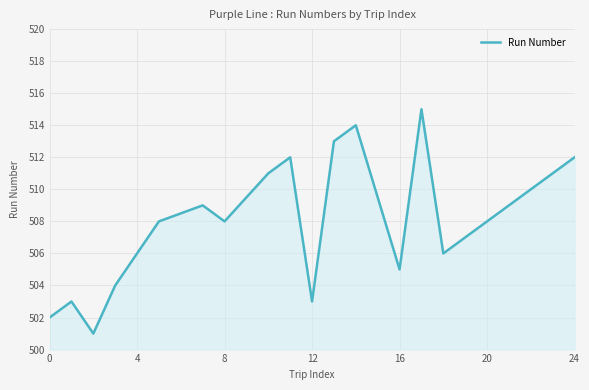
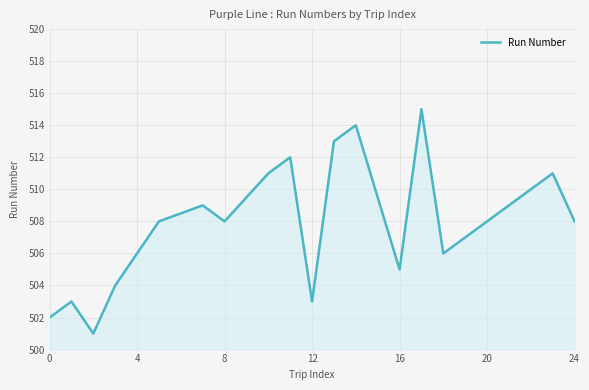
24: 512 -> 508
